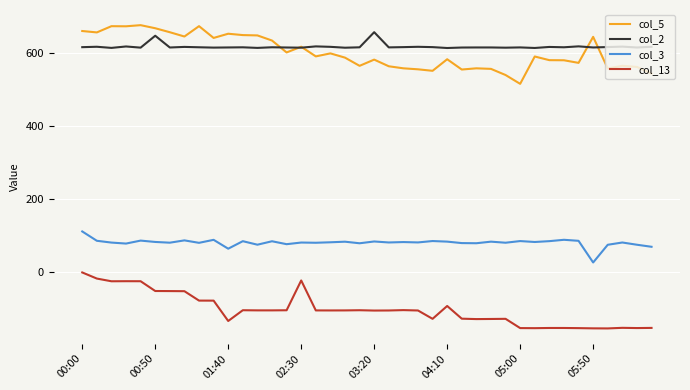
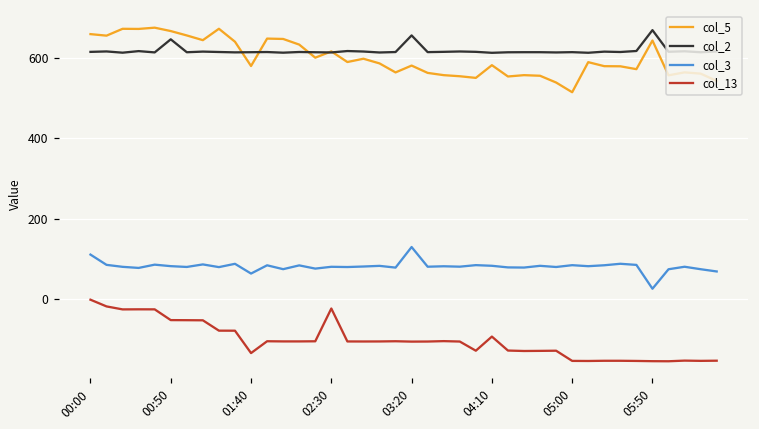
col_5, 01:40: 650 -> 580
col_3, 03:20: 80 -> 130
col_2, 05:50: 610 -> 670
